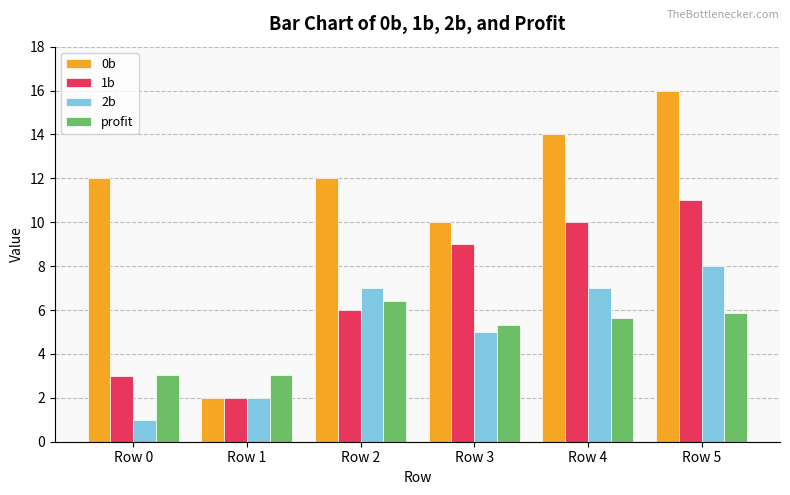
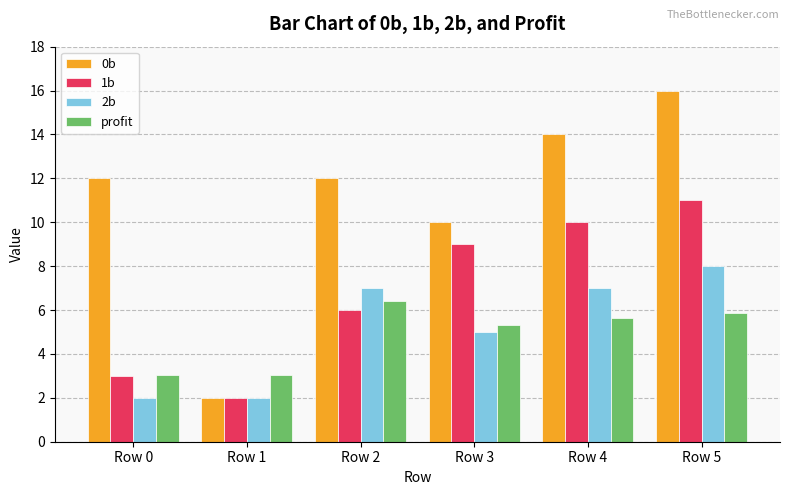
2b, Row 0: 1 -> 2
